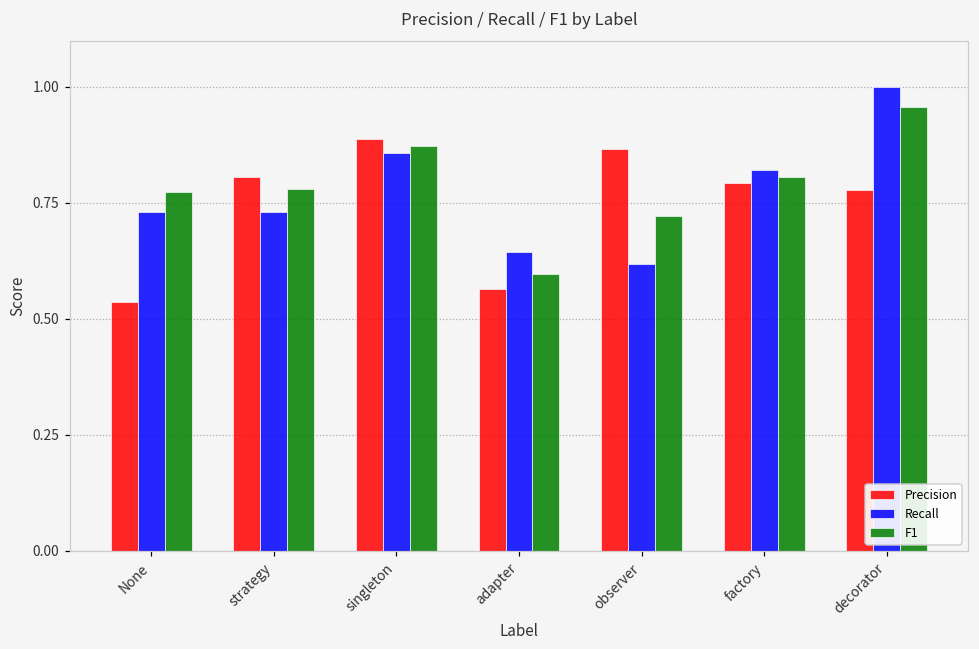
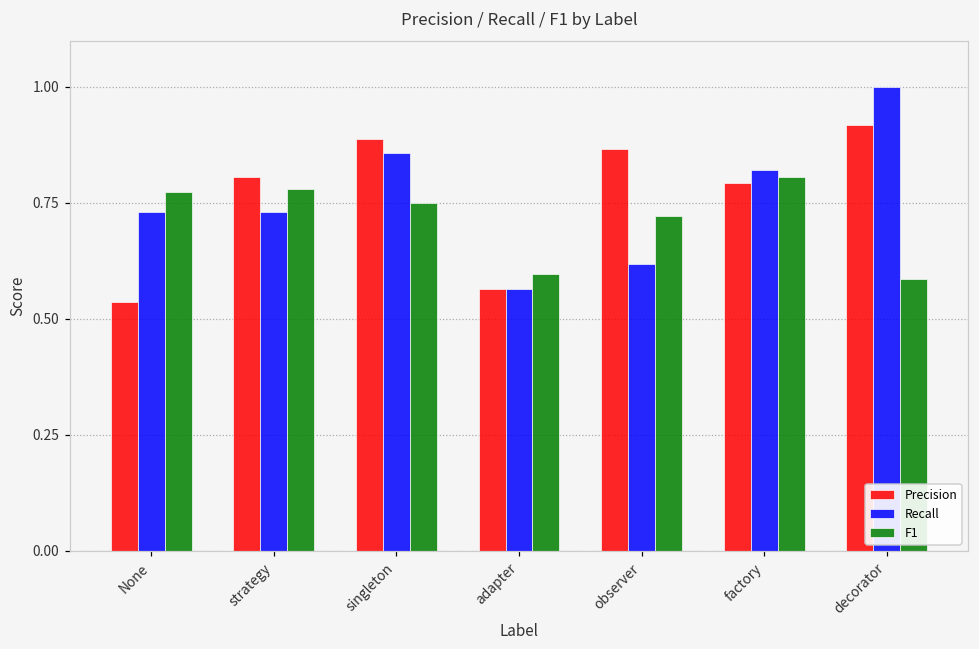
F1, singleton: 0.87 -> 0.75
Recall, adapter: 0.65 -> 0.57
Precision, decorator: 0.78 -> 0.92
F1, decorator: 0.96 -> 0.59
